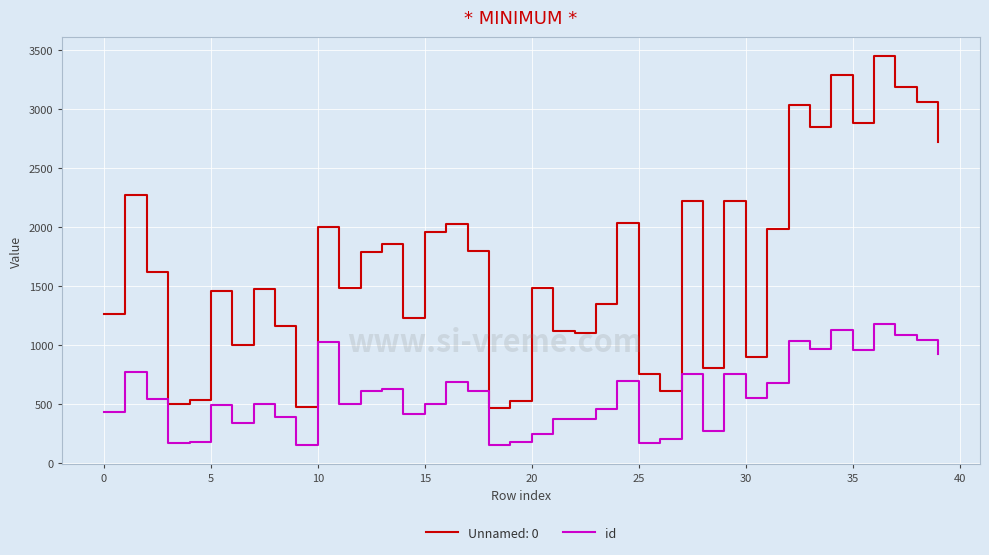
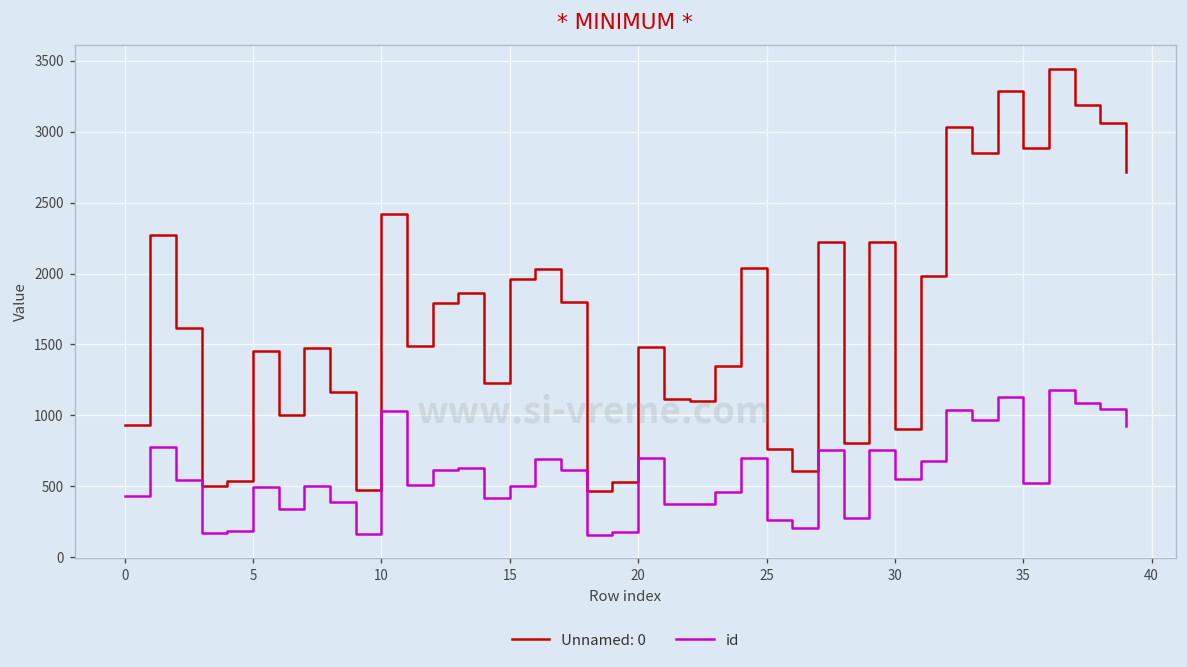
Unnamed: 0, 0: 1270 -> 940
Unnamed: 0, 10: 2000 -> 2420
id, 20: 250 -> 700
id, 25: 180 -> 260
id, 35: 960 -> 520
